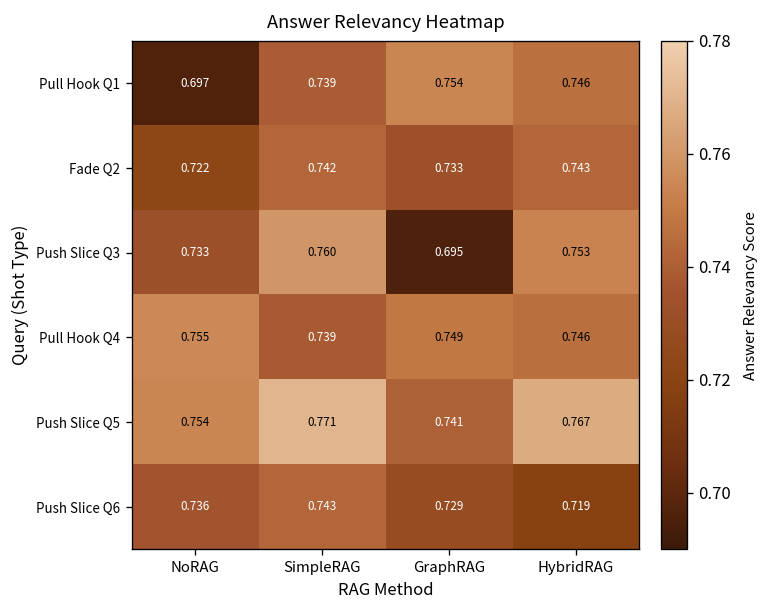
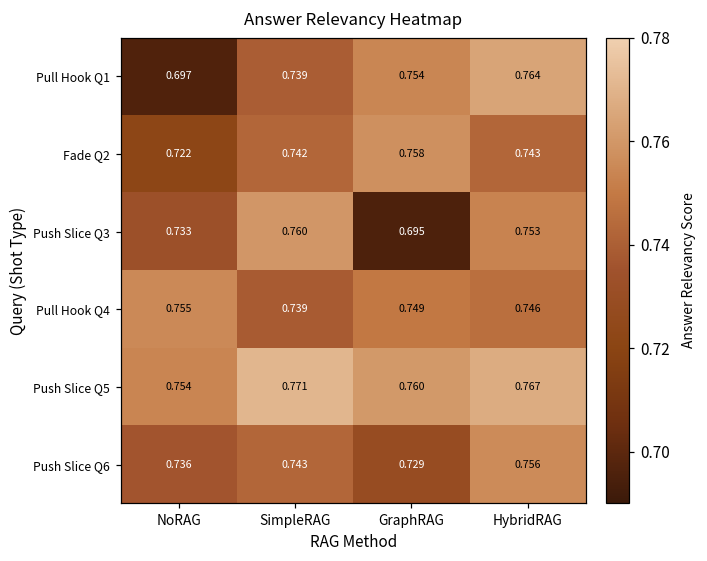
Pull Hook Q1, HybridRAG: 0.746 -> 0.764
Fade Q2, GraphRAG: 0.733 -> 0.758
Push Slice Q5, GraphRAG: 0.741 -> 0.760
Push Slice Q6, HybridRAG: 0.719 -> 0.756
